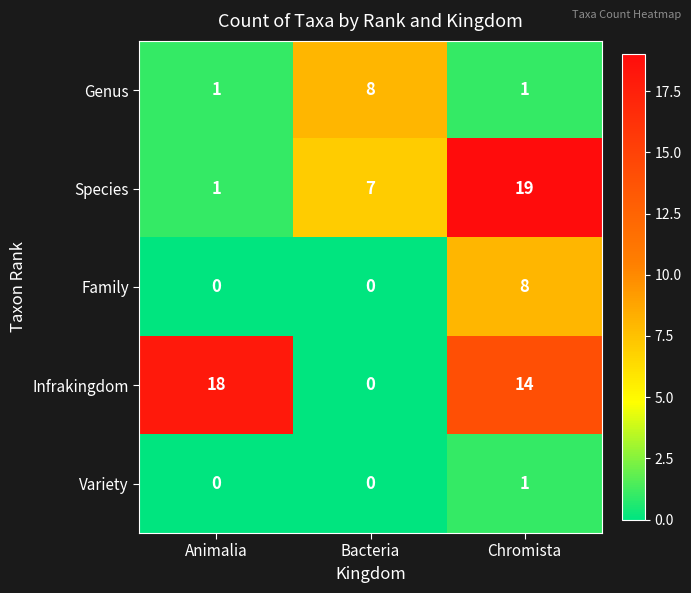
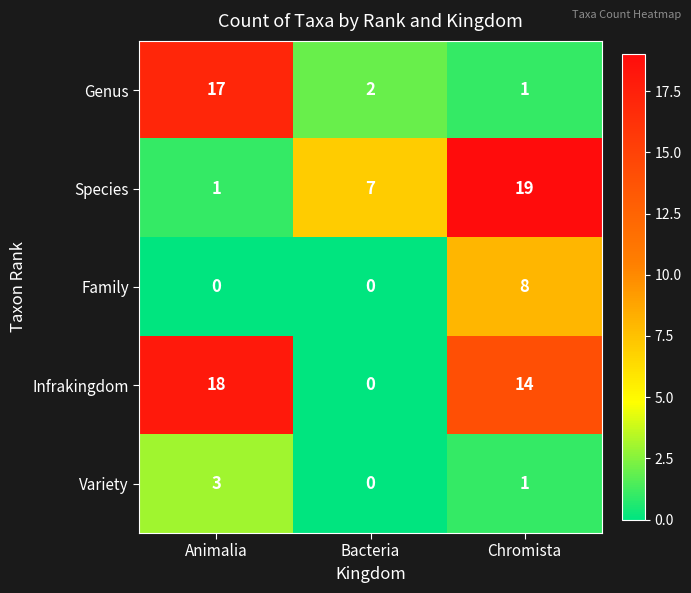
Genus, Animalia: 1 -> 17
Genus, Bacteria: 8 -> 2
Variety, Animalia: 0 -> 3
